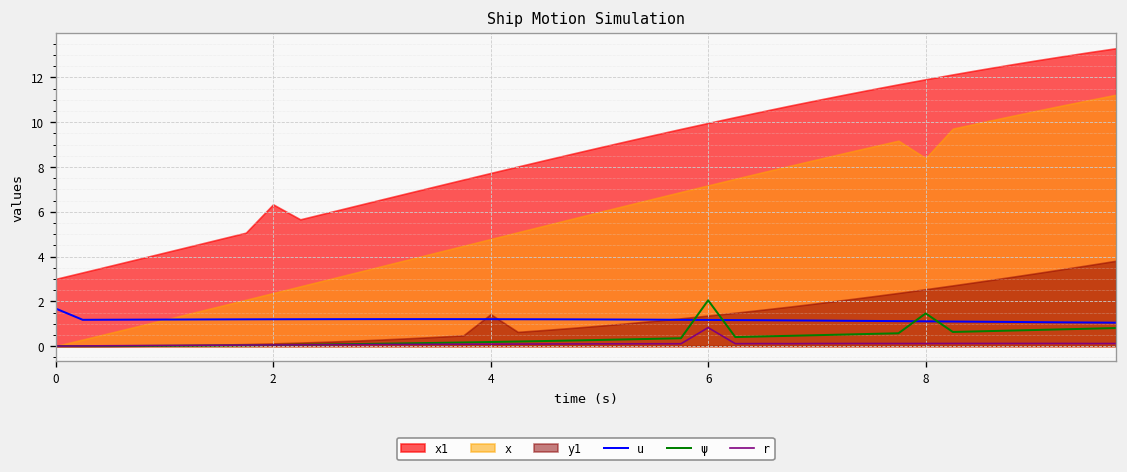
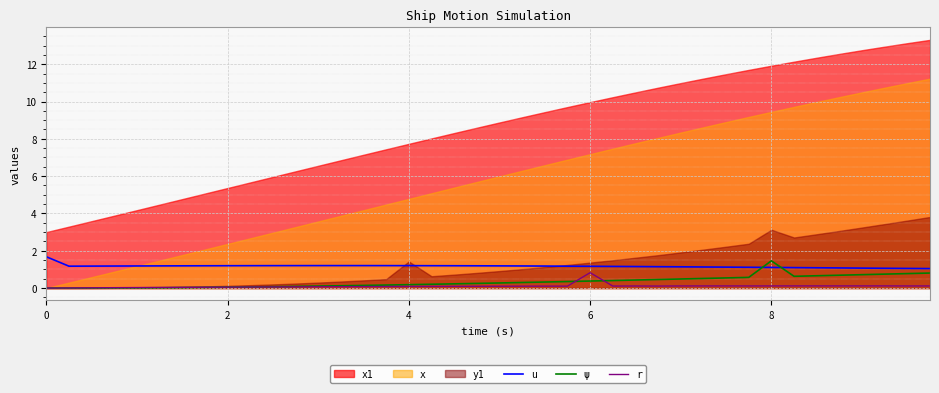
x1, 2: 6.3 -> 5.4
ψ, 6: 2.0 -> 0.4
x, 8: 8.4 -> 9.4
y1, 8: 2.5 -> 3.1
